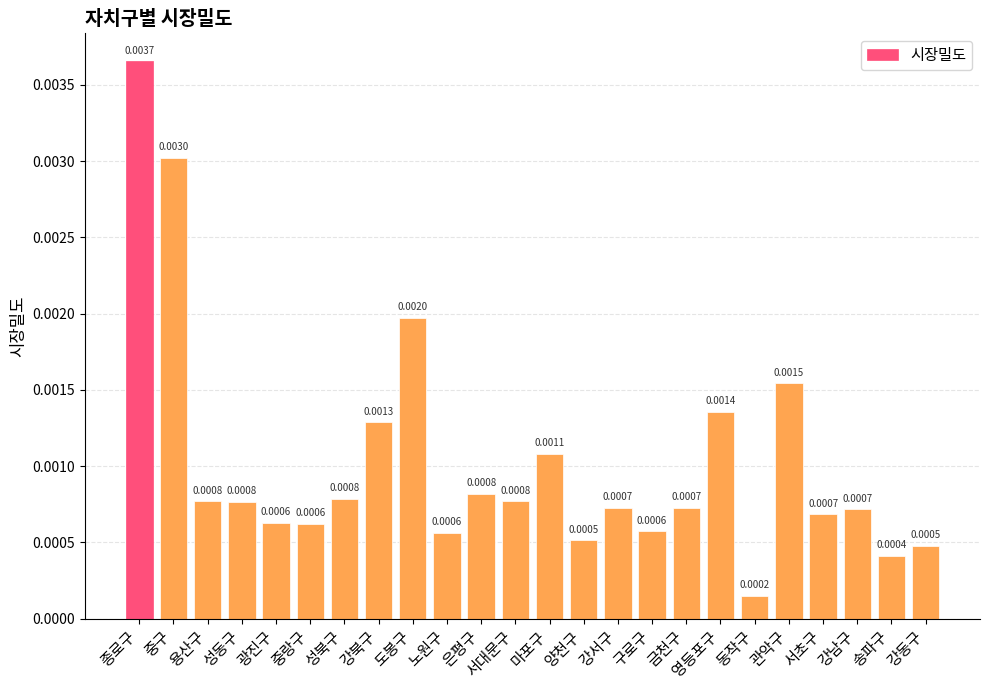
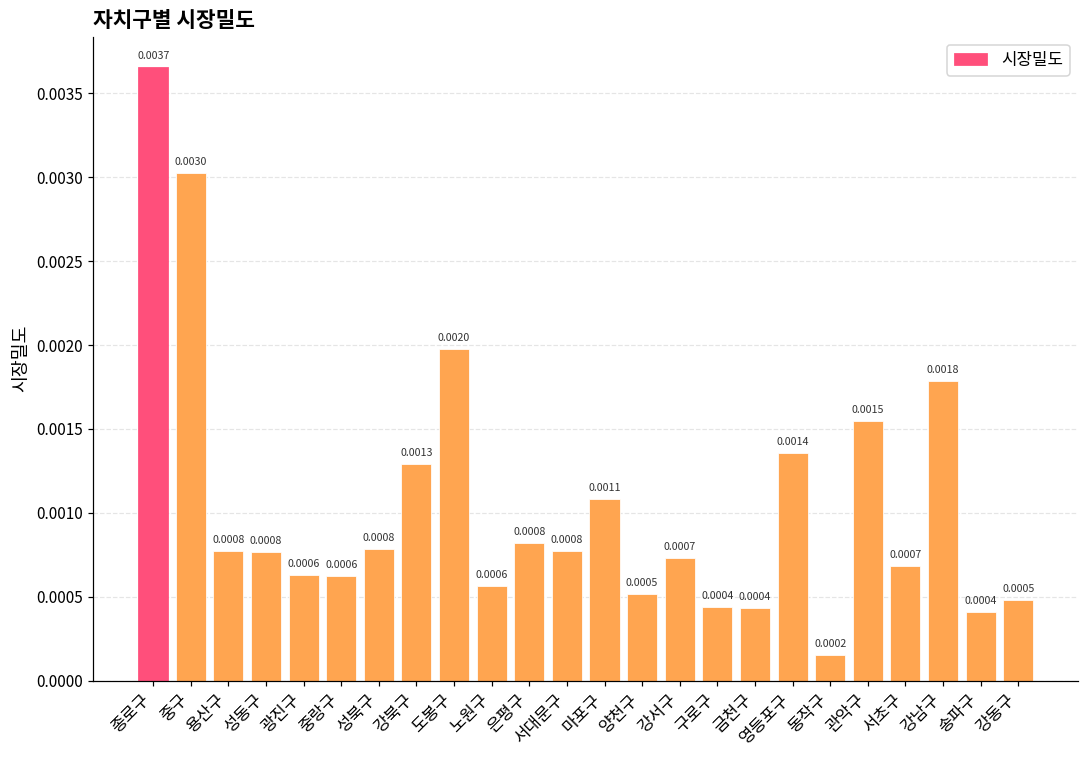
구로구: 0.0006 -> 0.0004
금천구: 0.0007 -> 0.0004
강남구: 0.0007 -> 0.0018
